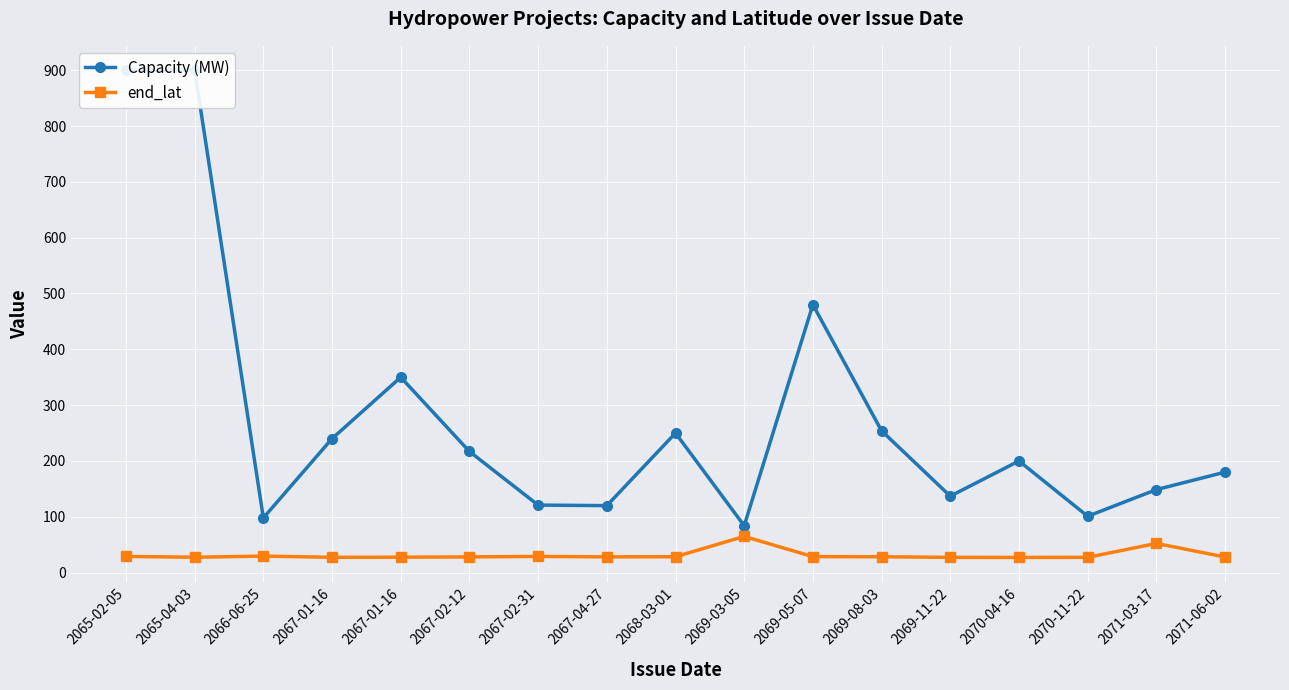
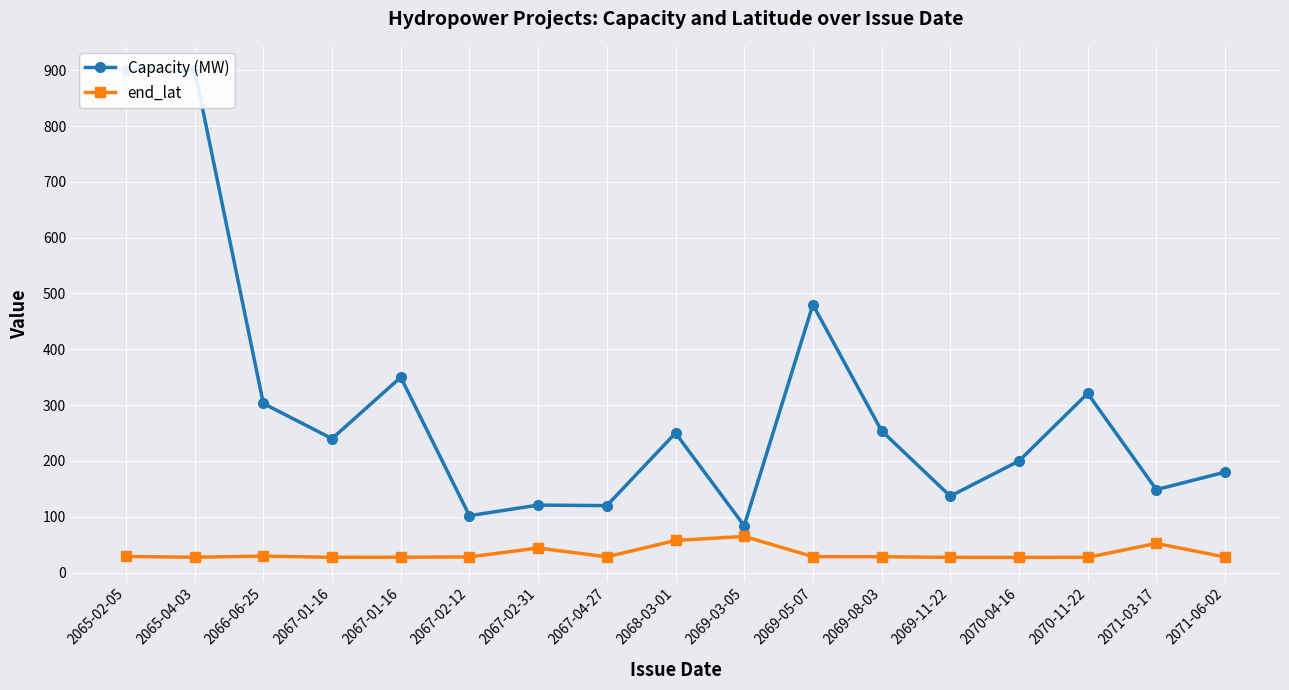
Capacity (MW), 2066-06-25: 100 -> 300
Capacity (MW), 2067-02-12: 220 -> 100
end_lat, 2067-02-31: 30 -> 40
end_lat, 2068-03-01: 30 -> 60
Capacity (MW), 2070-11-22: 100 -> 320
